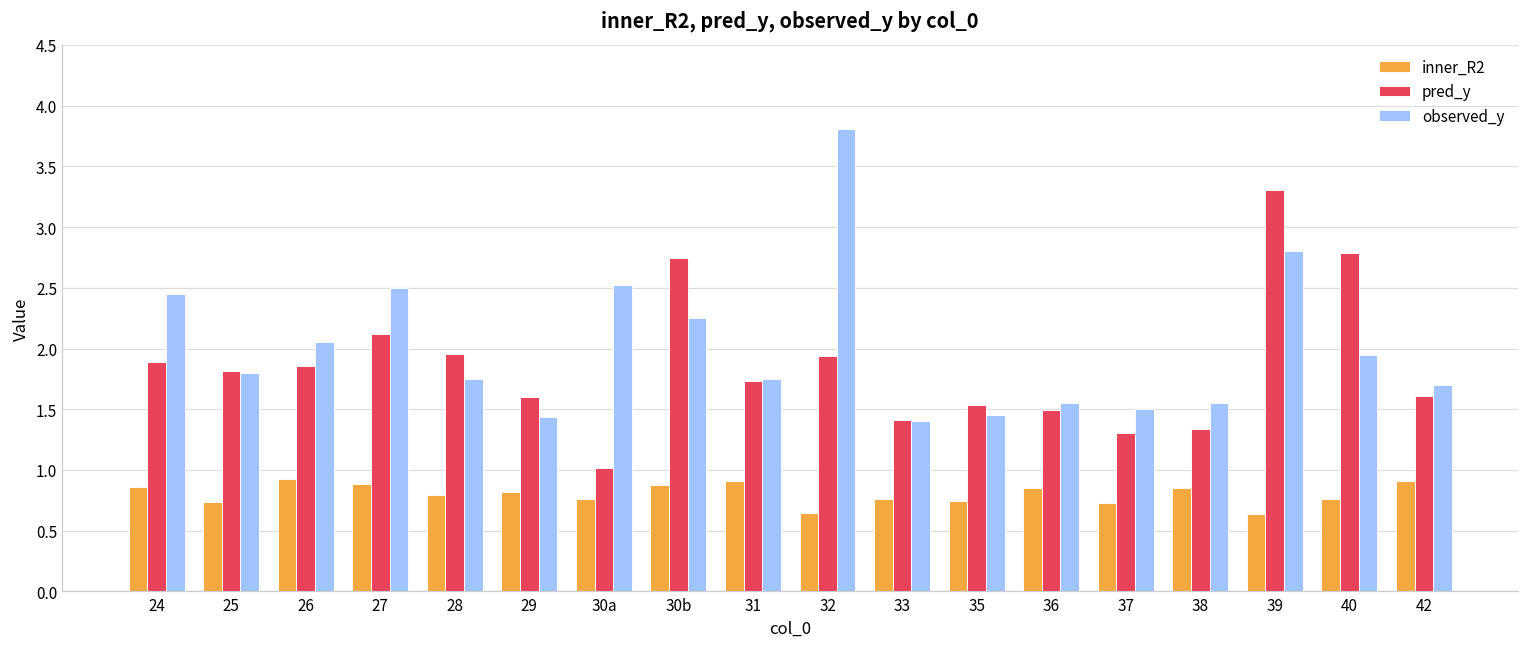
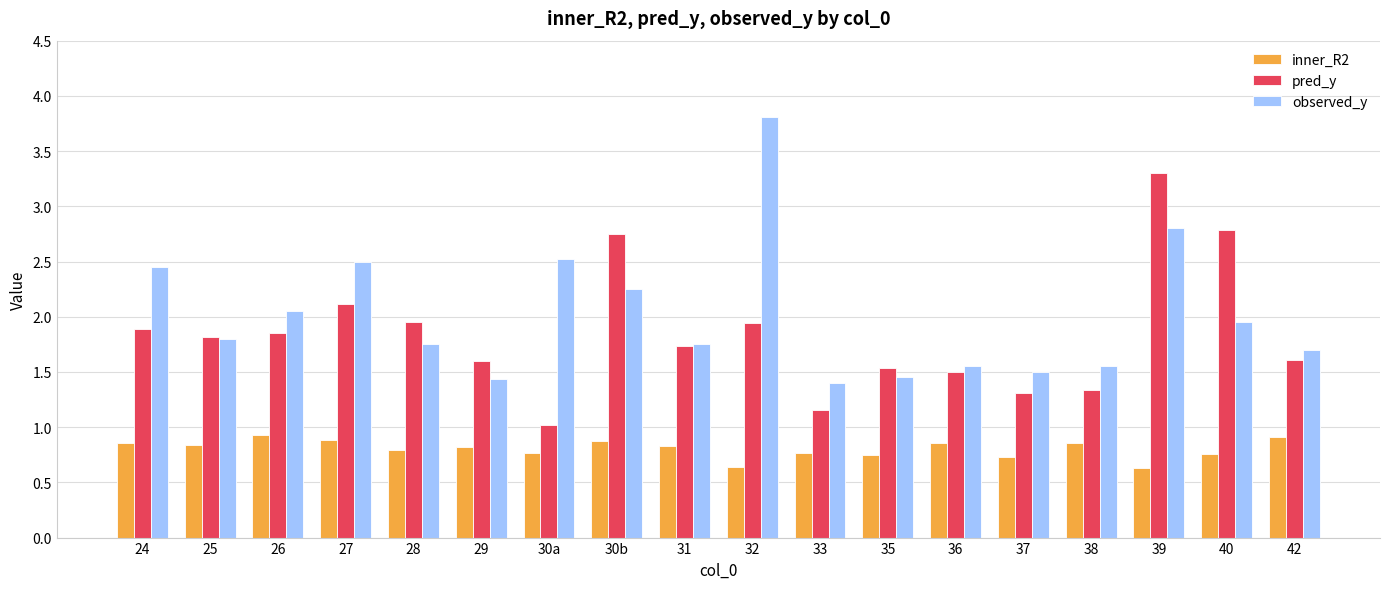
inner_R2, 25: 0.73 -> 0.84
inner_R2, 31: 0.91 -> 0.83
pred_y, 33: 1.41 -> 1.15
